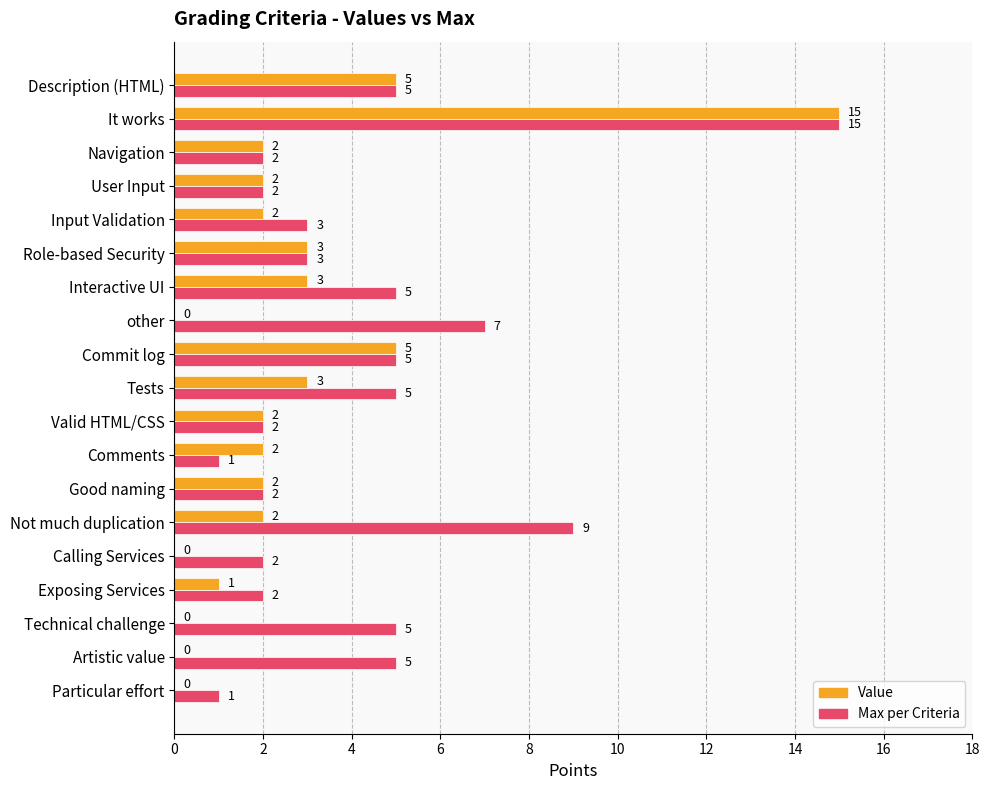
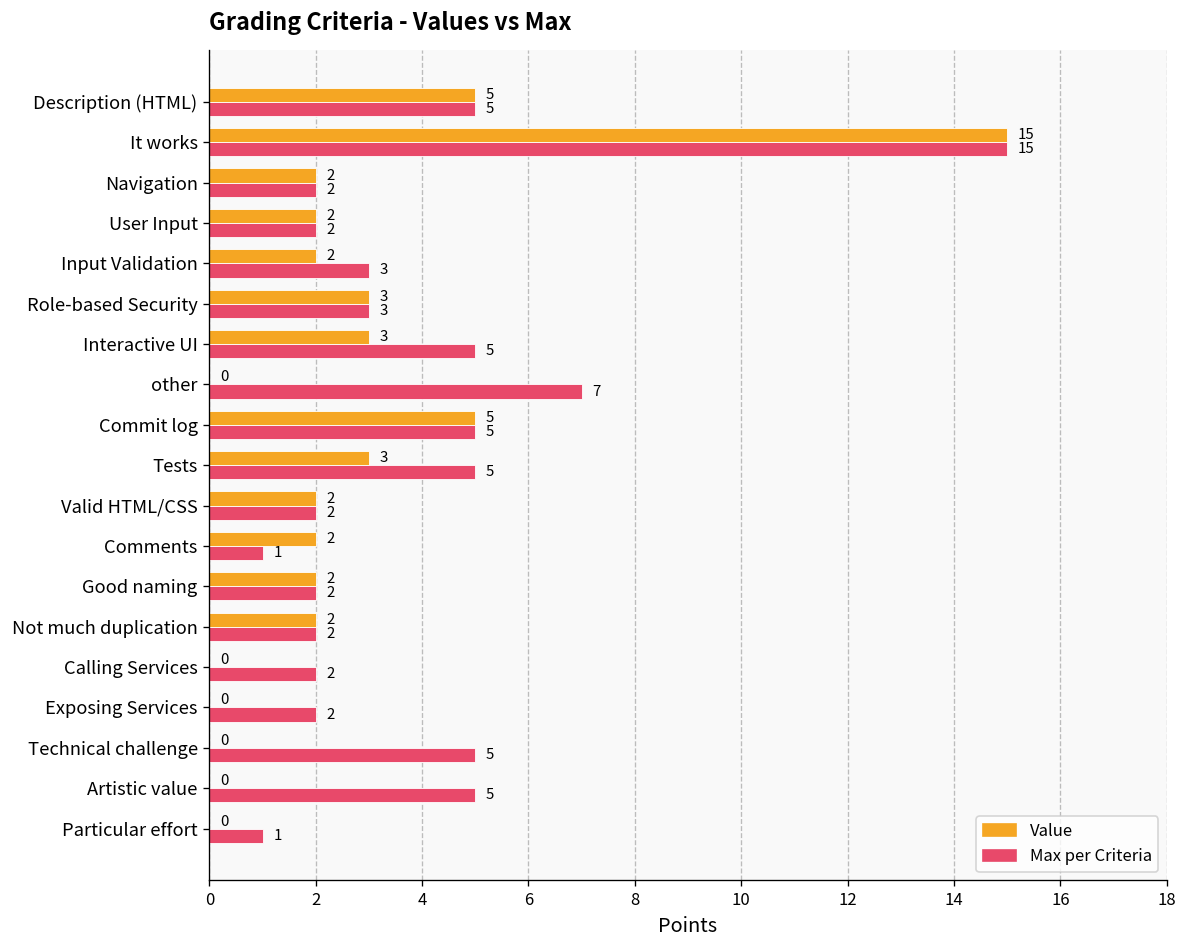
Max per Criteria, Not much duplication: 9 -> 2
Value, Exposing Services: 1 -> 0
